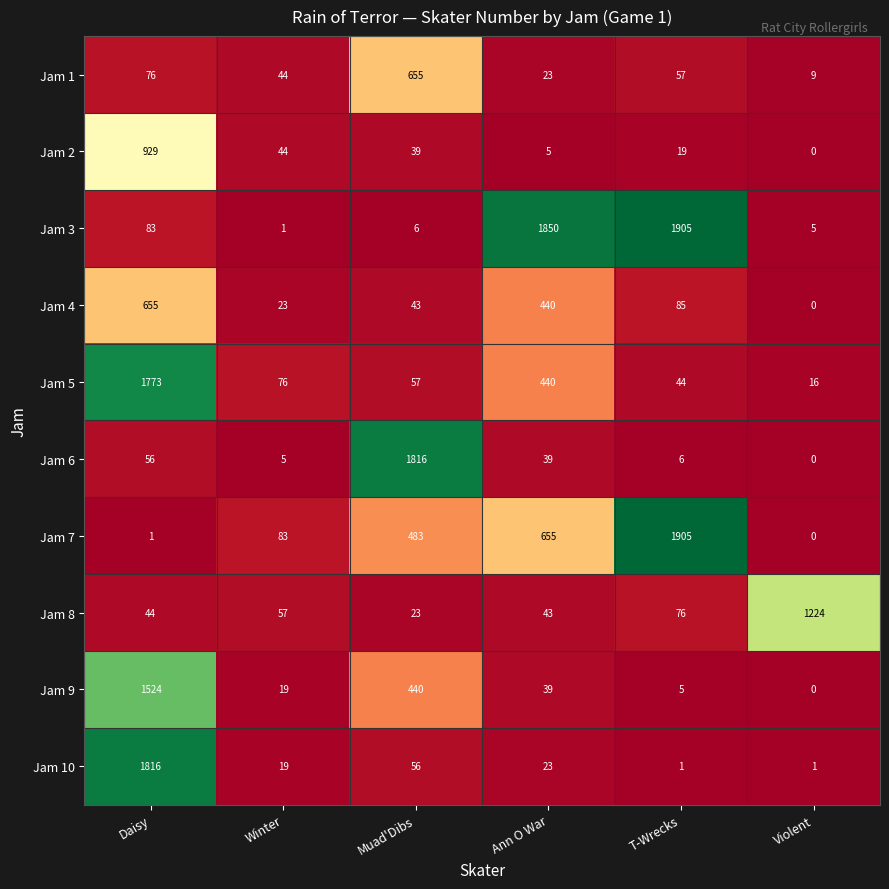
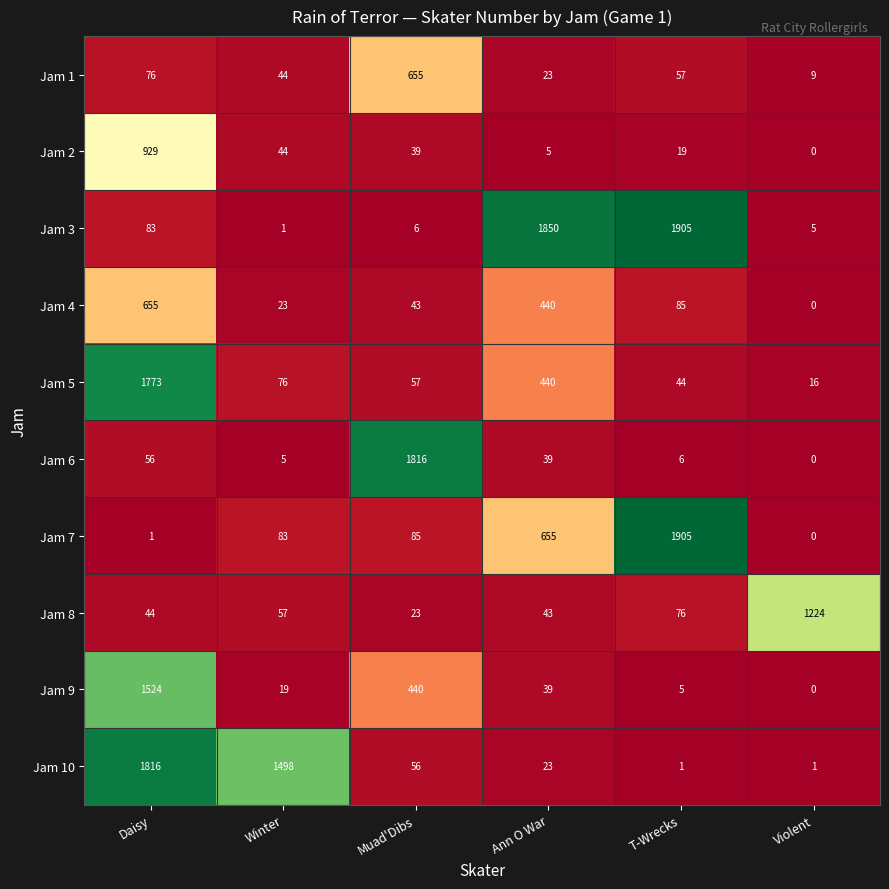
Jam 7, Muad'Dibs: 483 -> 85
Jam 10, Winter: 19 -> 1498
